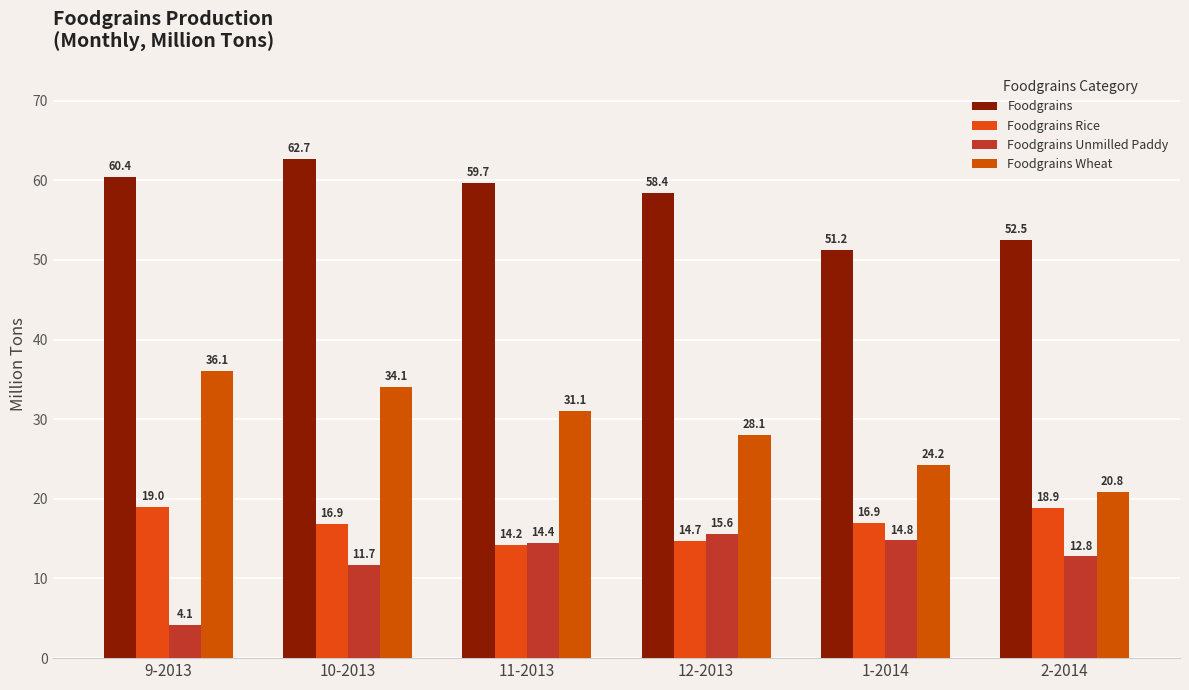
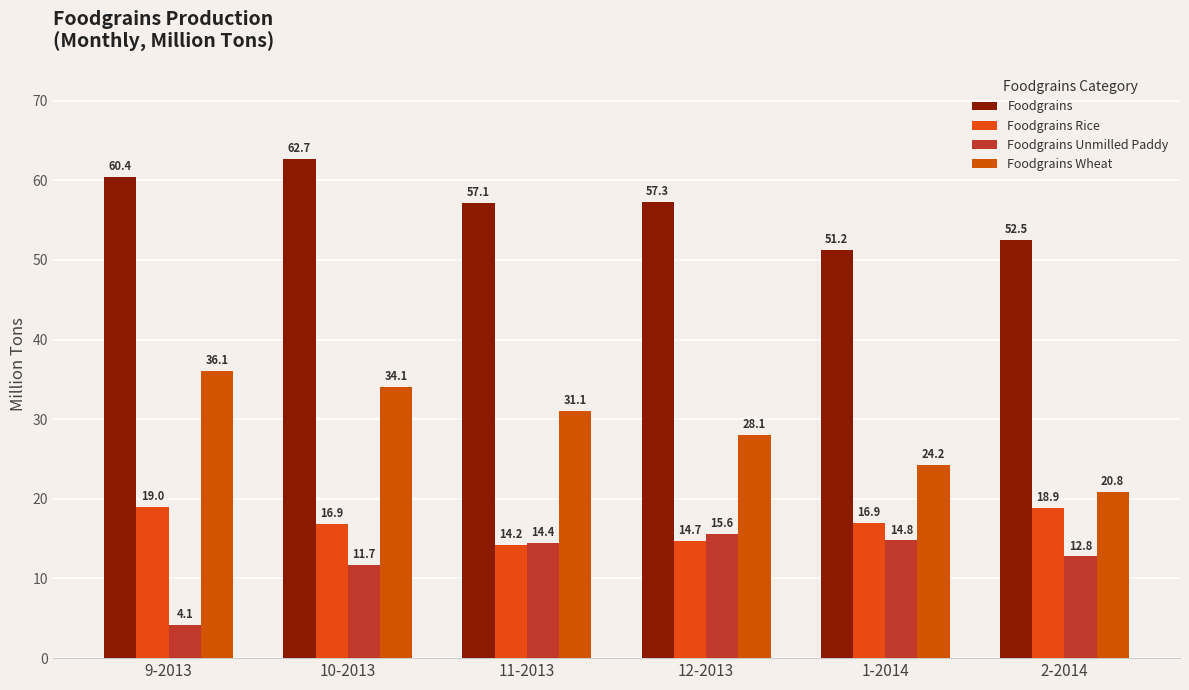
Foodgrains, 11-2013: 59.7 -> 57.1
Foodgrains, 12-2013: 58.4 -> 57.3
